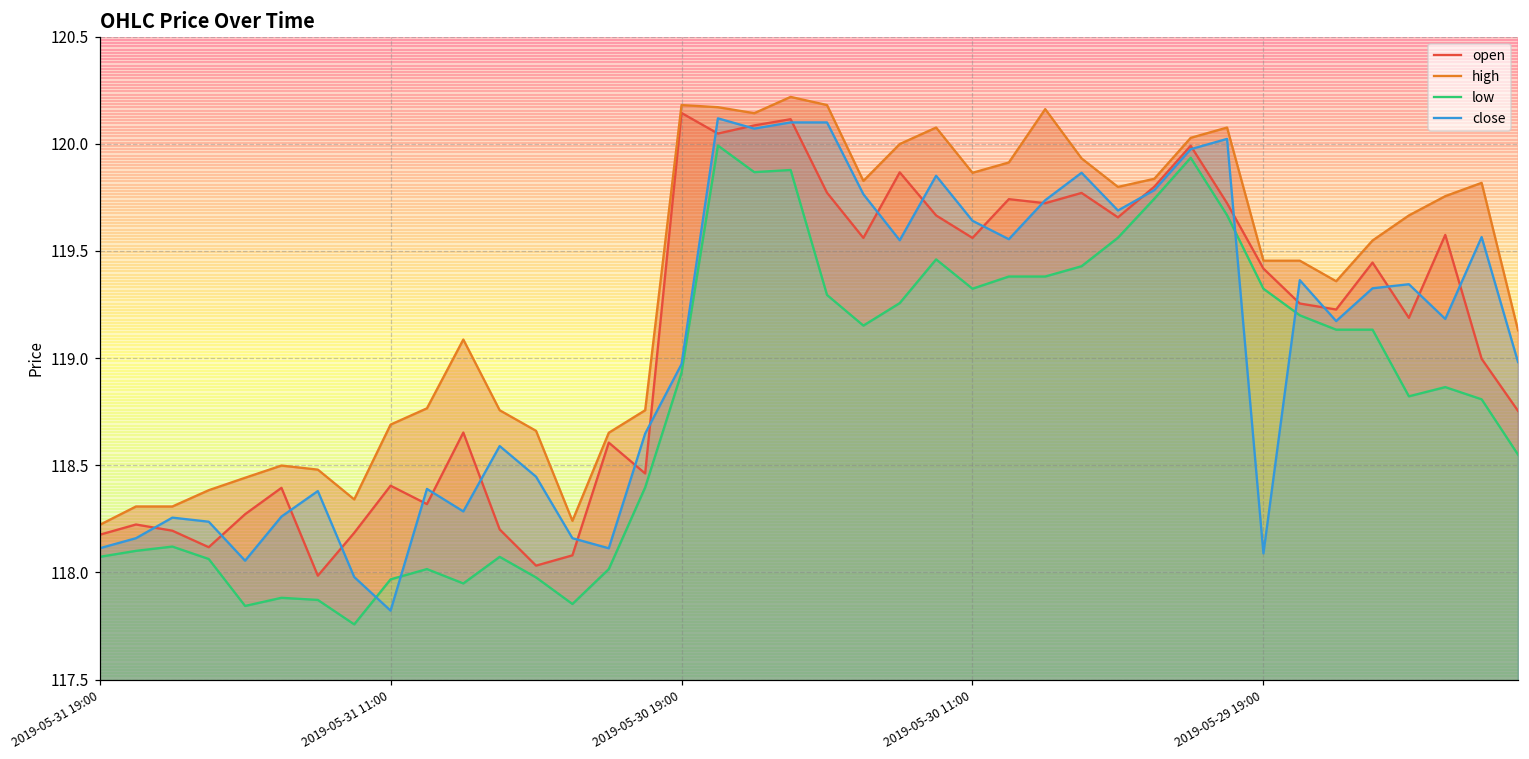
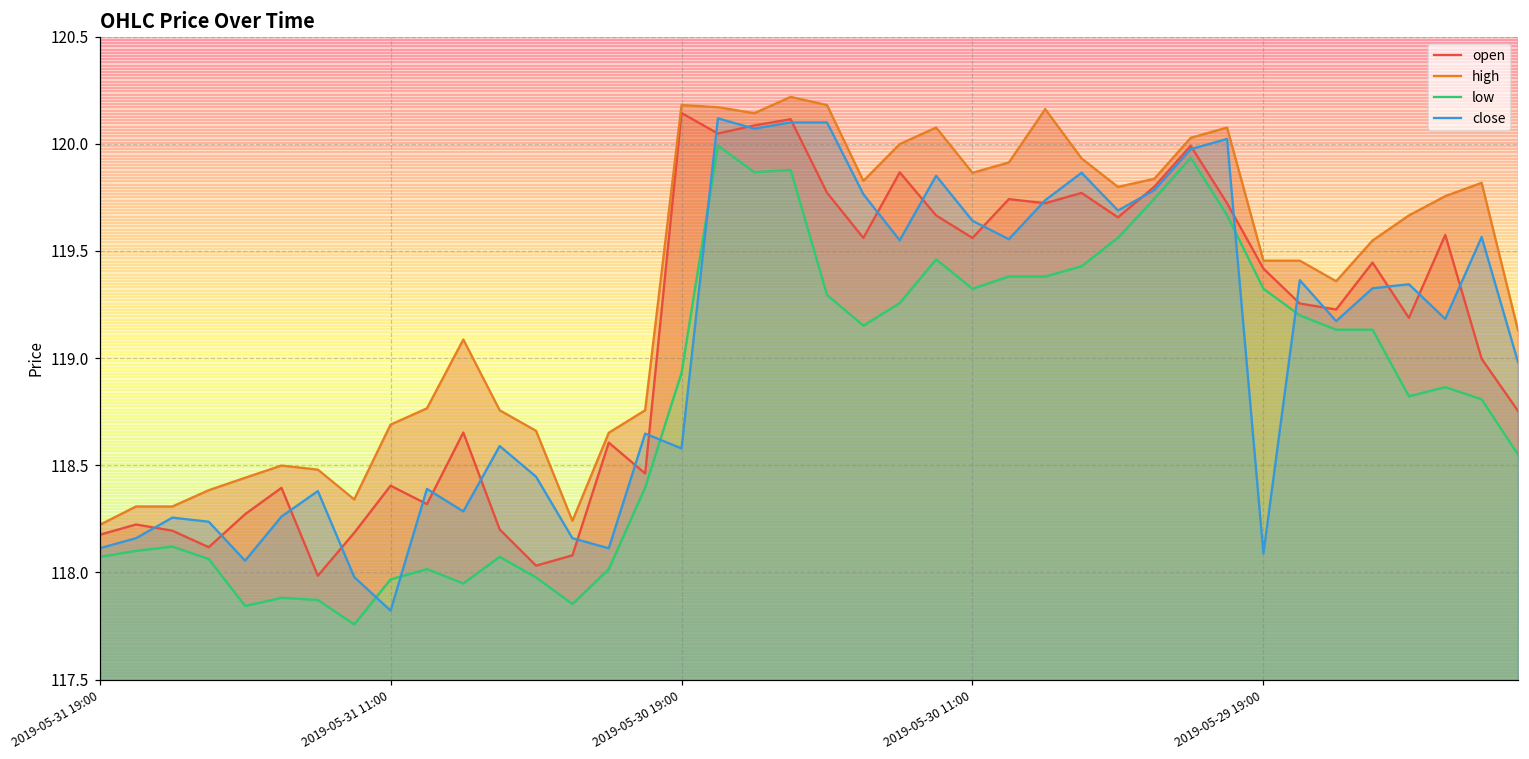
close, 2019-05-30 19:00: 118.97 -> 118.58
